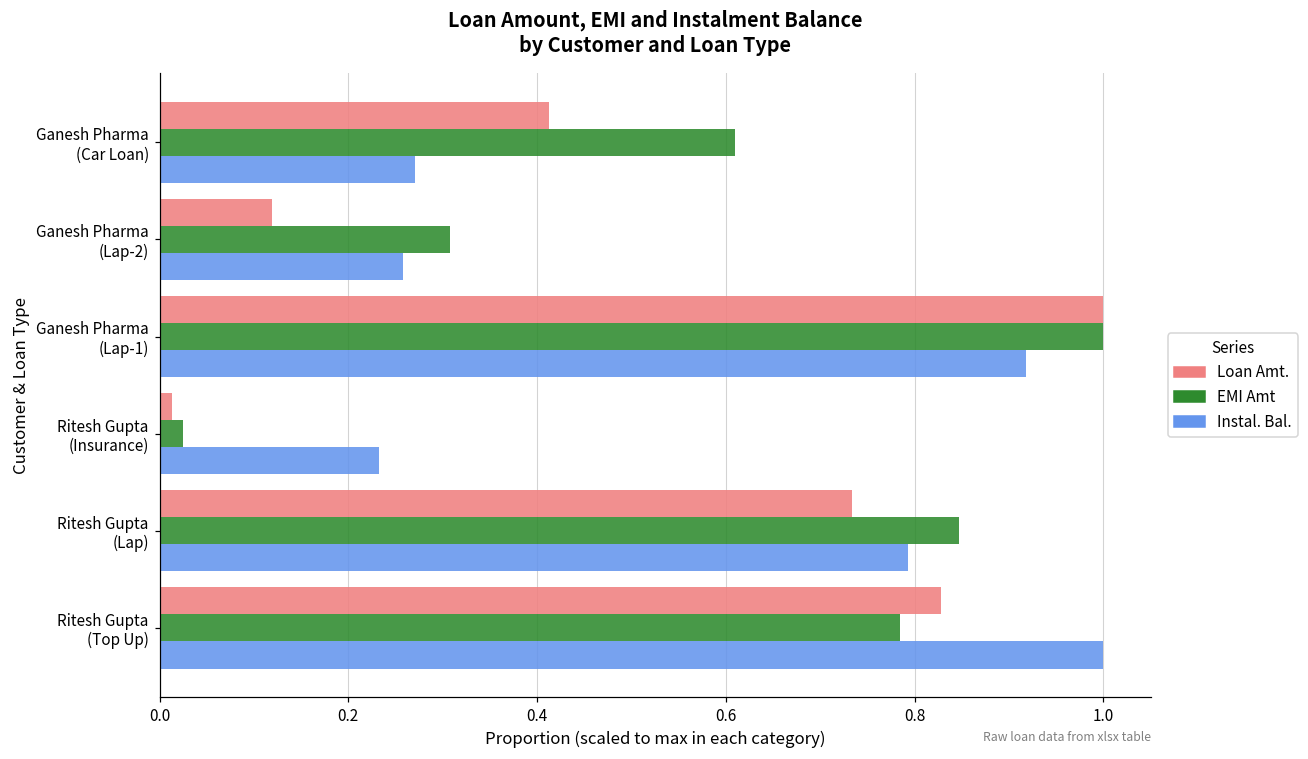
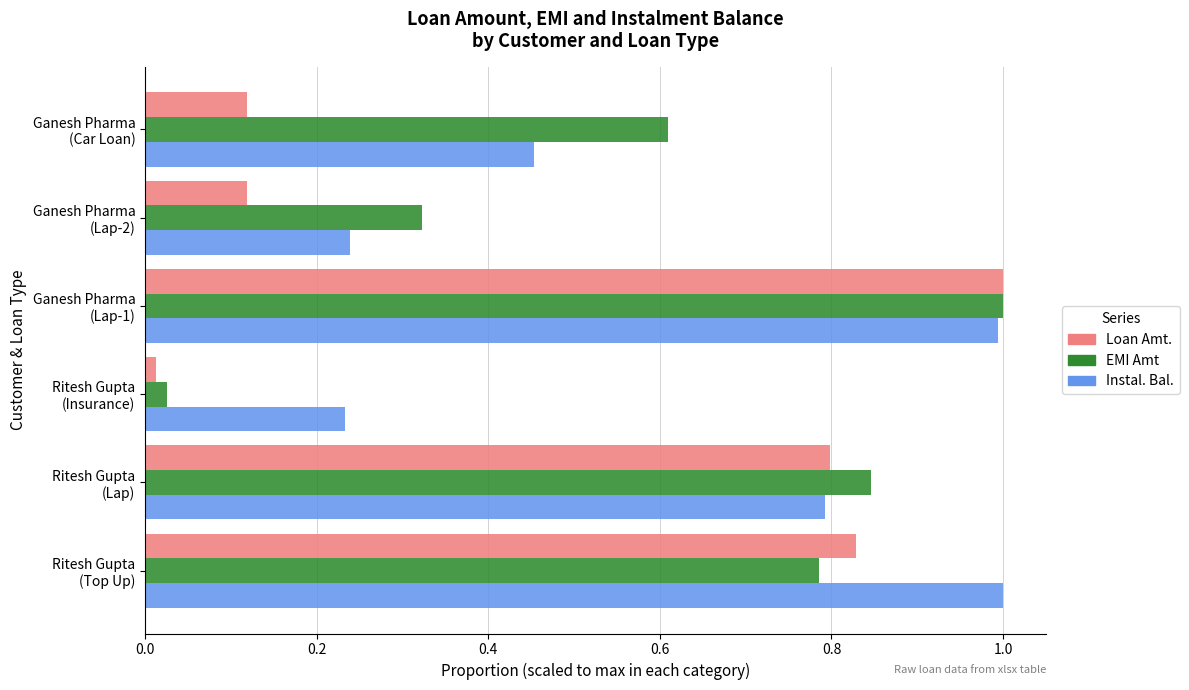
Loan Amt., Ganesh Pharma (Car Loan): 0.41 -> 0.12
Instal. Bal., Ganesh Pharma (Car Loan): 0.27 -> 0.45
EMI Amt, Ganesh Pharma (Lap-2): 0.31 -> 0.32
Instal. Bal., Ganesh Pharma (Lap-2): 0.26 -> 0.24
Instal. Bal., Ganesh Pharma (Lap-1): 0.92 -> 0.99
Loan Amt., Ritesh Gupta (Lap): 0.73 -> 0.80
